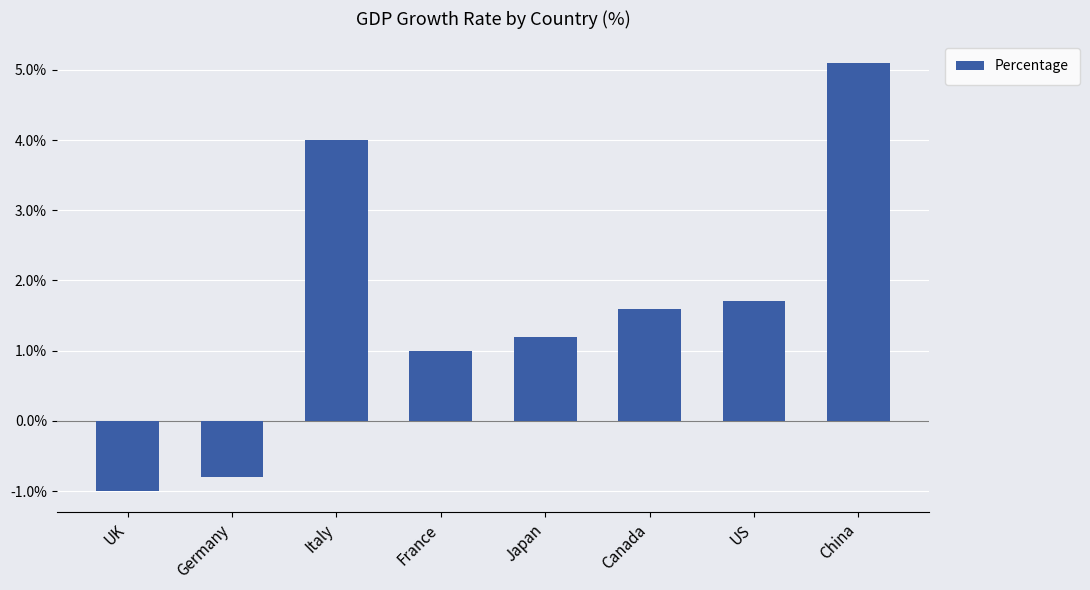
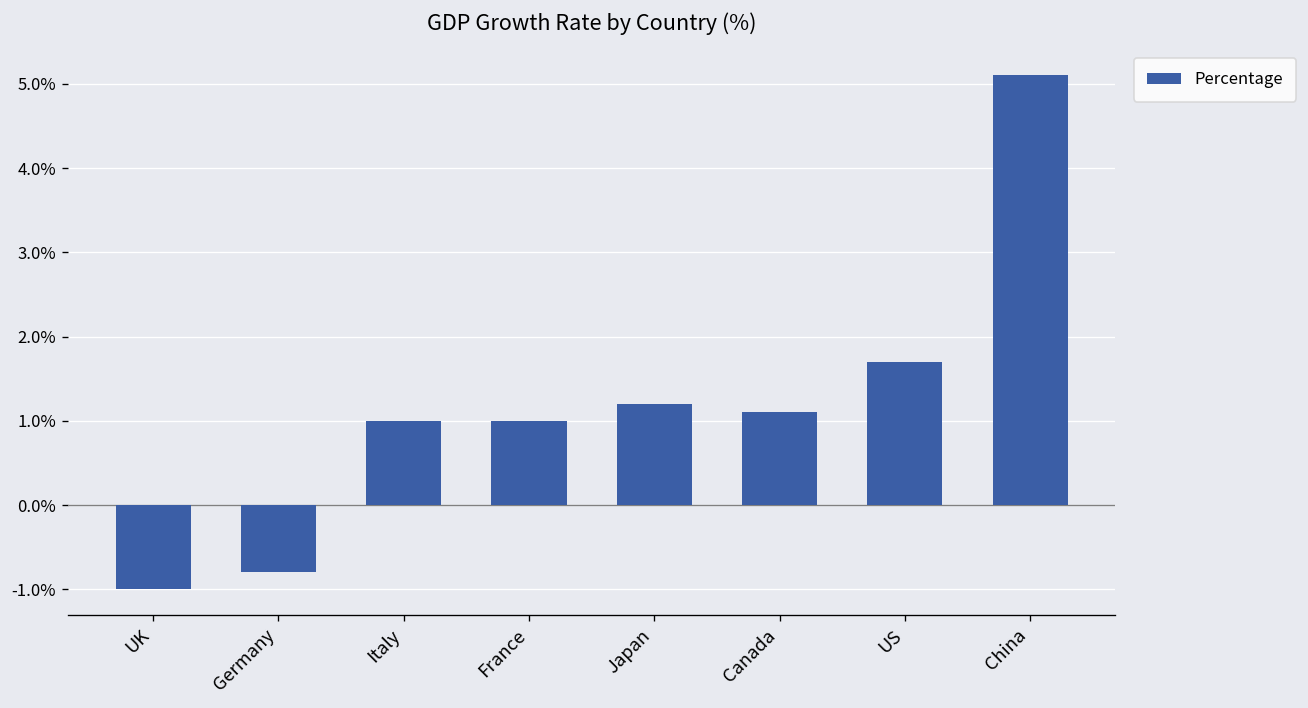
Italy: 4% -> 1%
Canada: 1.6% -> 1.1%
